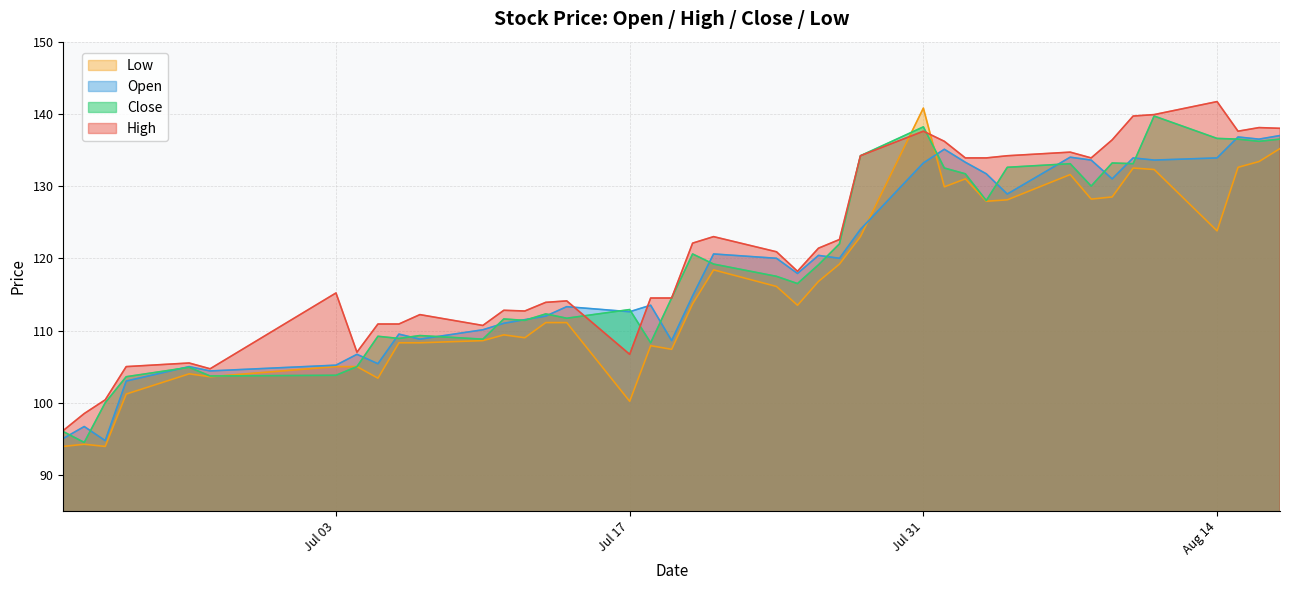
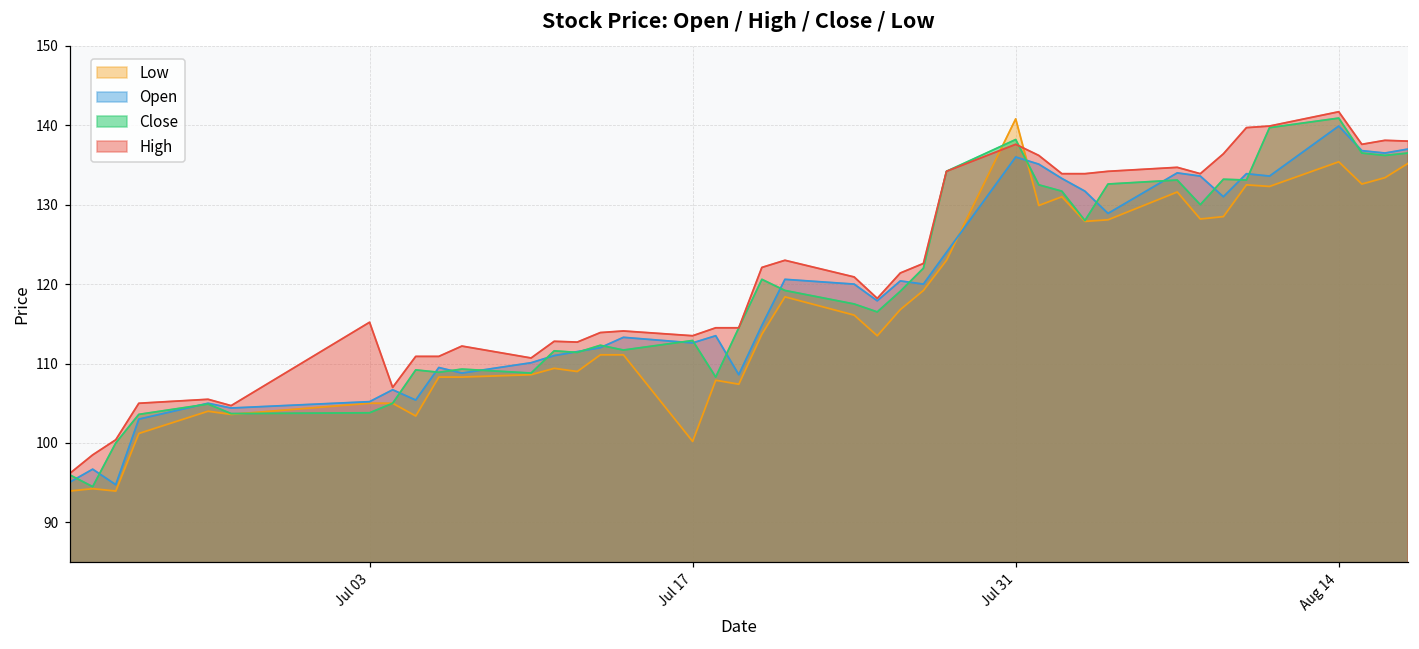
High, Jul 17: 107 -> 114
Open, Jul 31: 133 -> 136
Low, Aug 14: 124 -> 135
Open, Aug 14: 134 -> 140
Close, Aug 14: 137 -> 141
